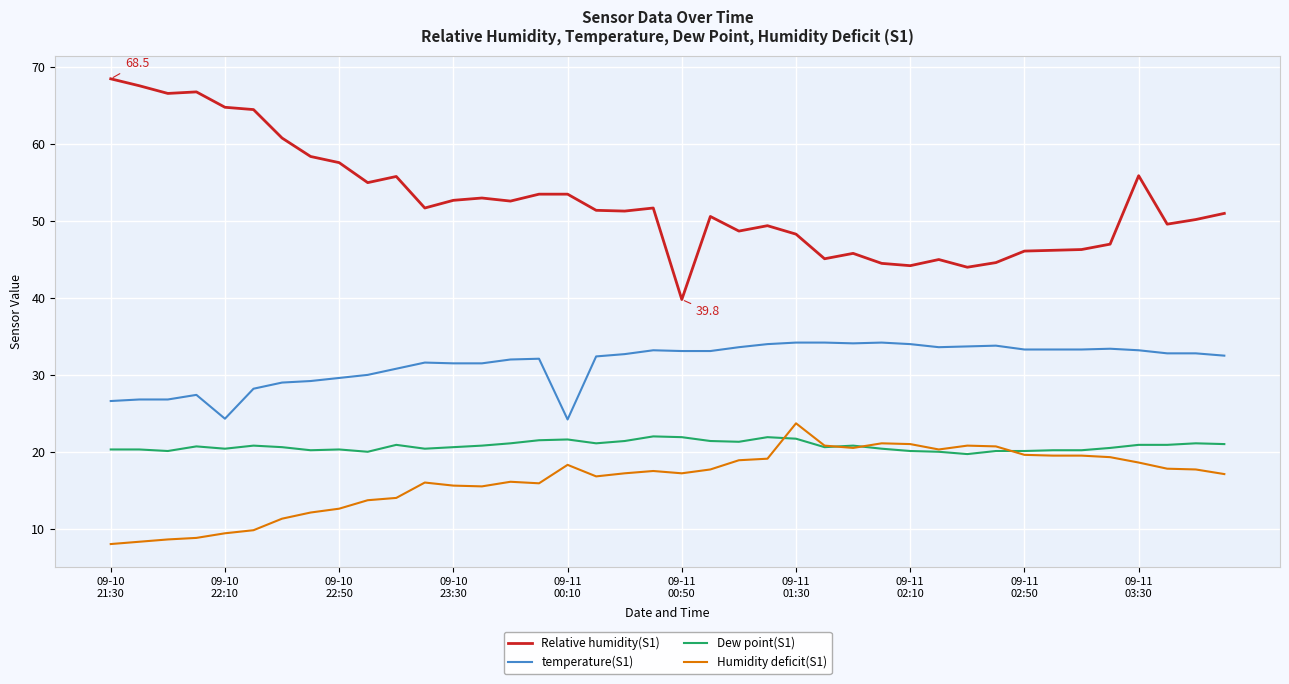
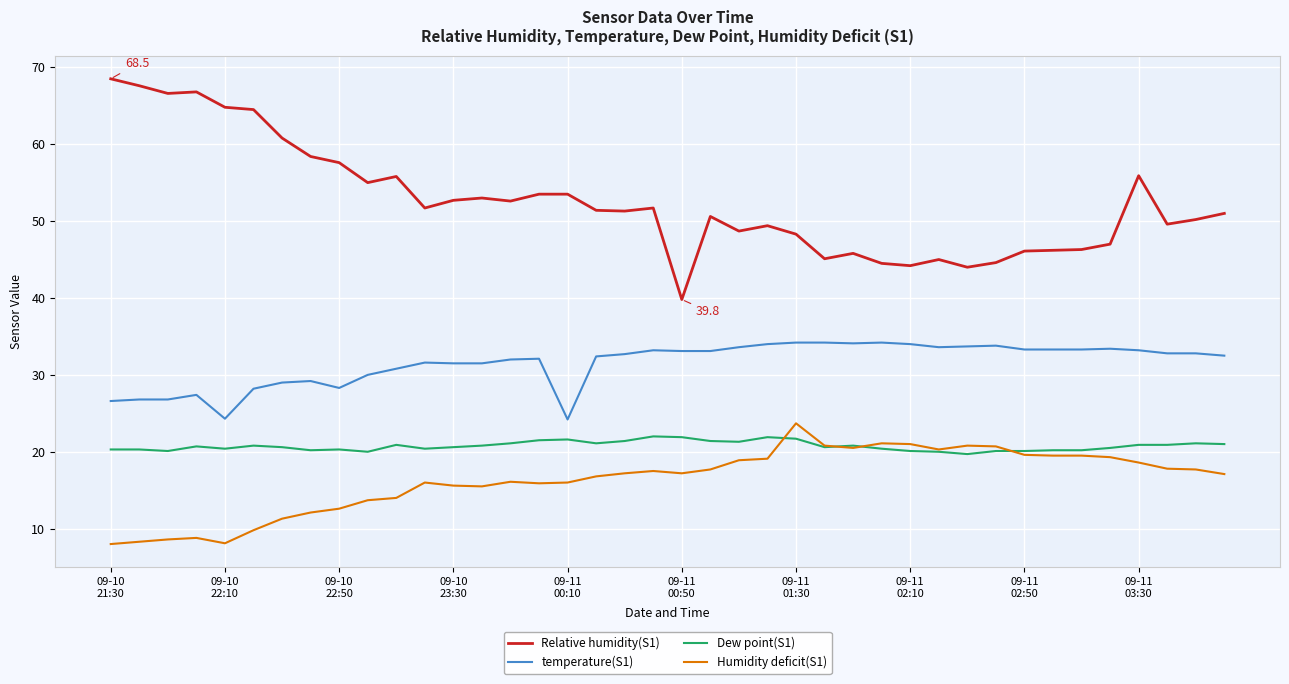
Humidity deficit(S1), 09-10 22:10: 9 -> 8
temperature(S1), 09-10 22:50: 30 -> 28
Humidity deficit(S1), 09-11 00:10: 18 -> 16
